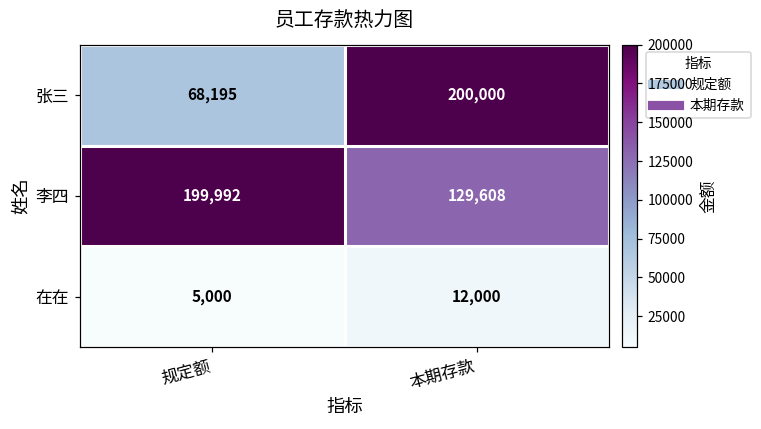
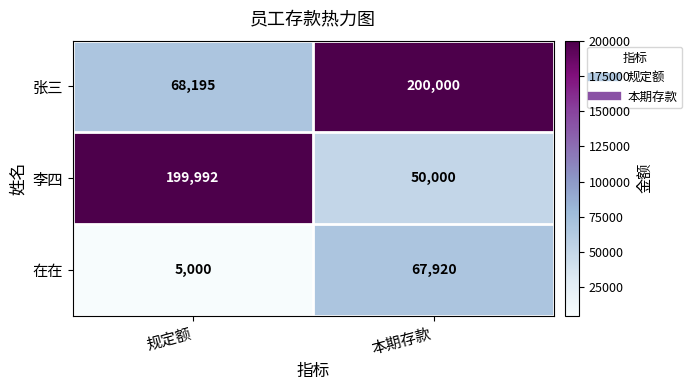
李四, 本期存款: 129,608 -> 50,000
在在, 本期存款: 12,000 -> 67,920
